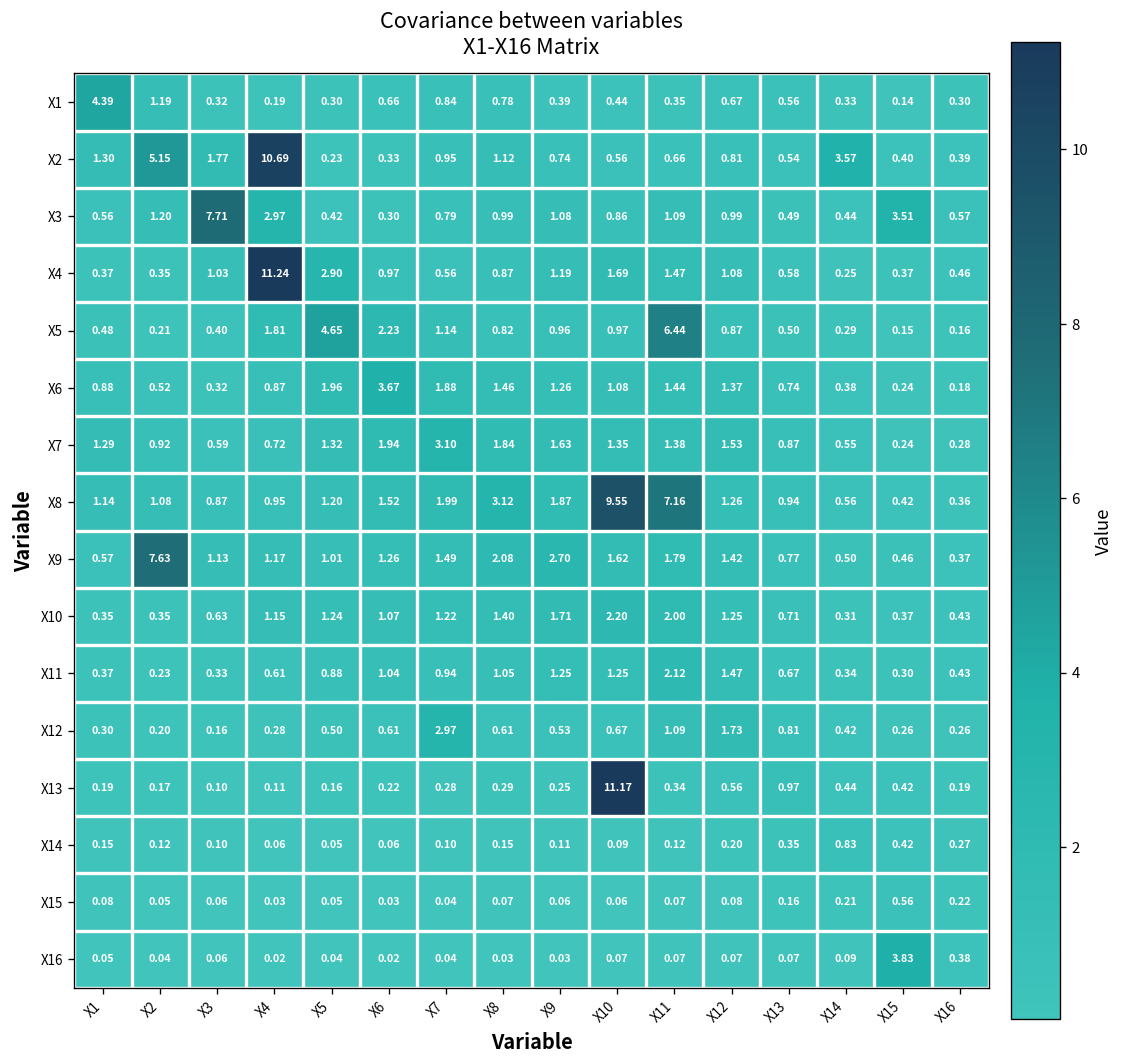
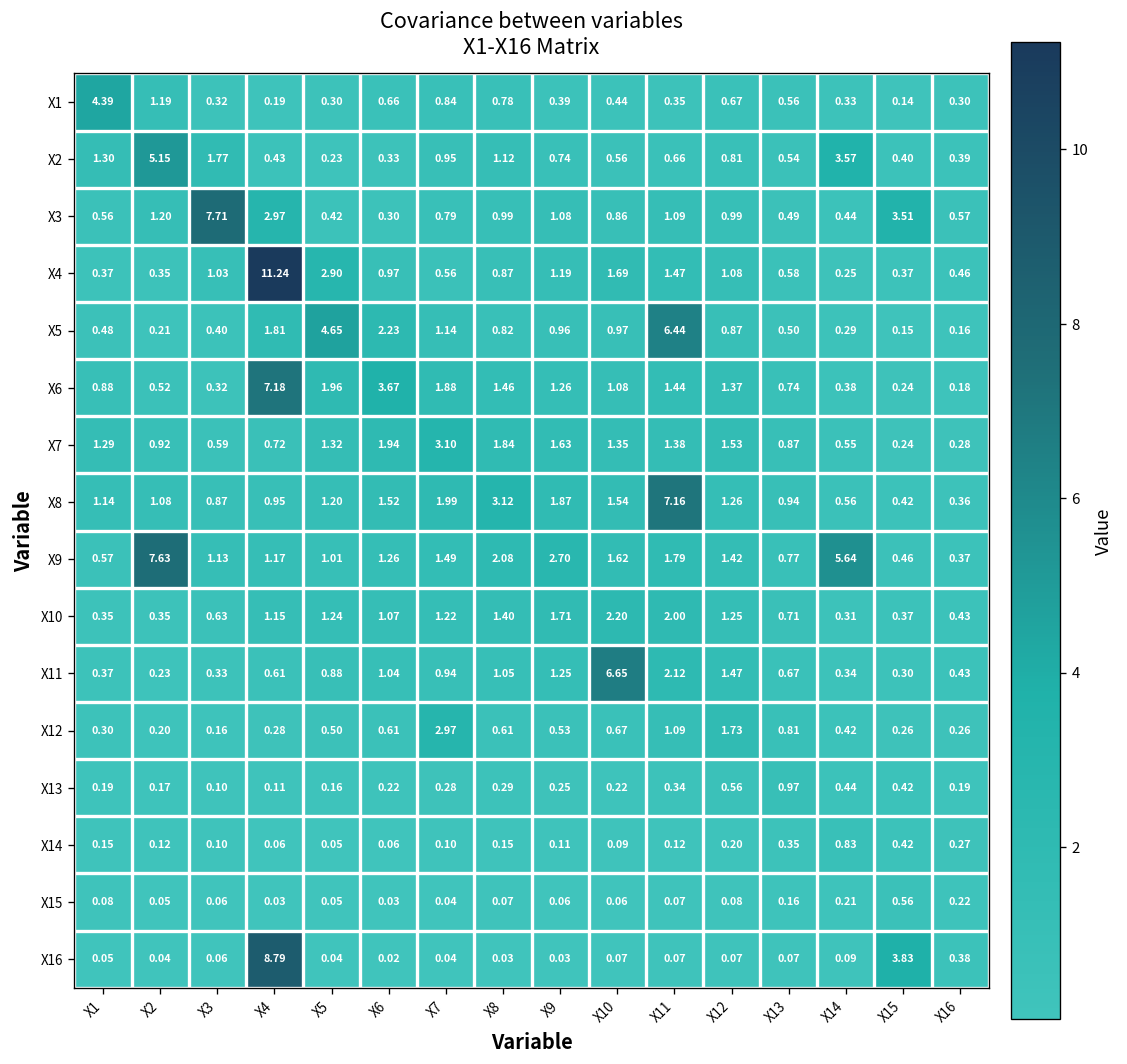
X2, X4: 10.69 -> 0.43
X6, X4: 0.87 -> 7.18
X8, X10: 9.55 -> 1.54
X9, X14: 0.50 -> 5.64
X11, X10: 1.25 -> 6.65
X13, X10: 11.17 -> 0.22
X16, X4: 0.02 -> 8.79
